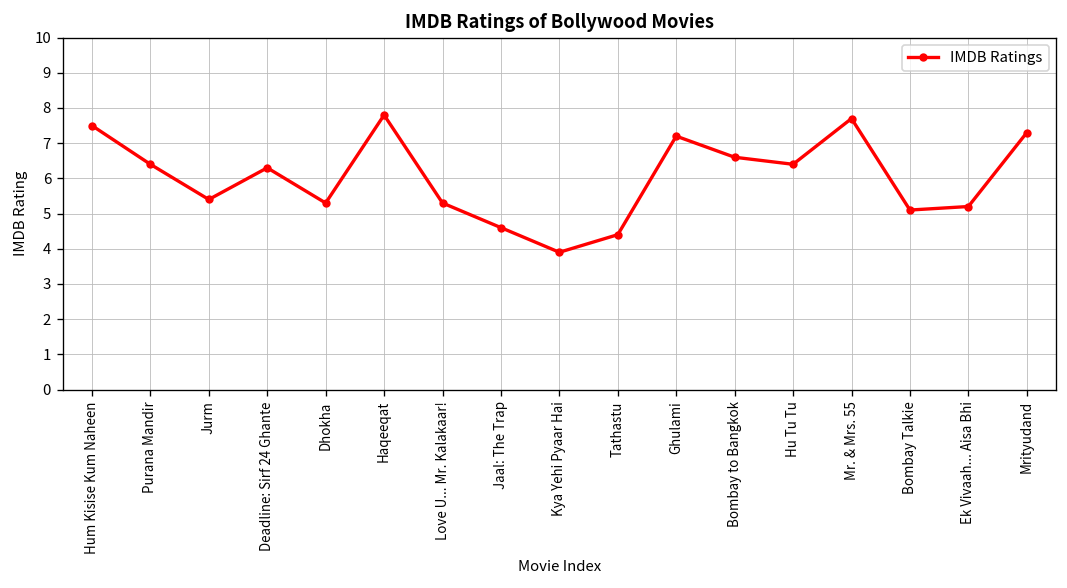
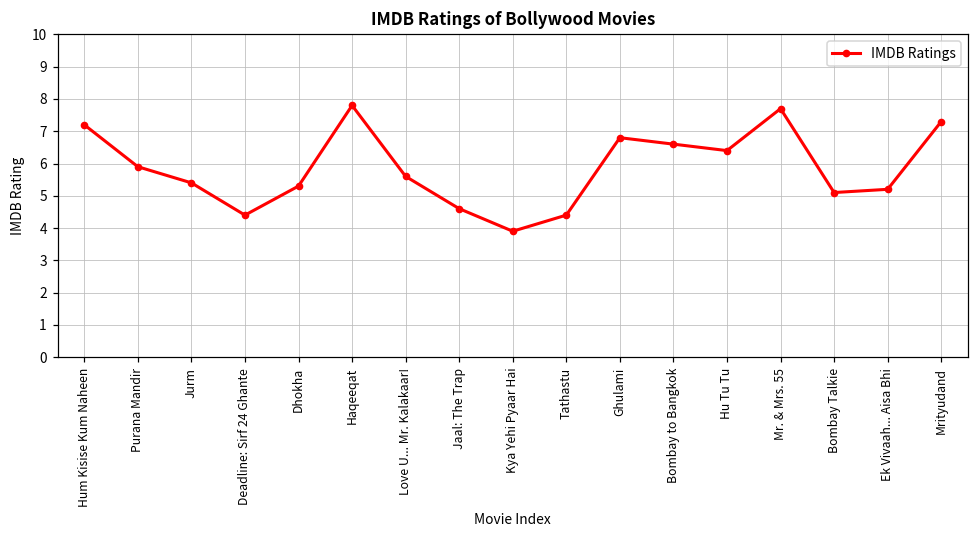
Hum Kisise Kum Naheen: 7.5 -> 7.2
Purana Mandir: 6.4 -> 5.9
Deadline: Sirf 24 Ghante: 6.3 -> 4.4
Love U... Mr. Kalakaar!: 5.3 -> 5.6
Ghulami: 7.2 -> 6.8
